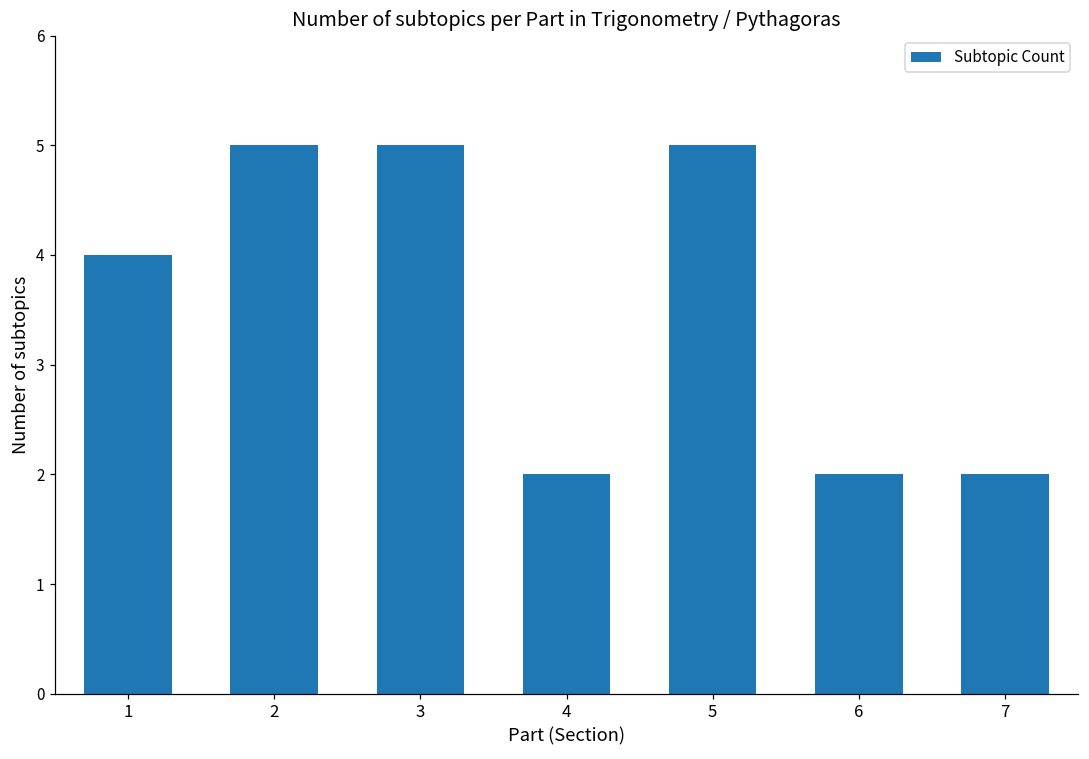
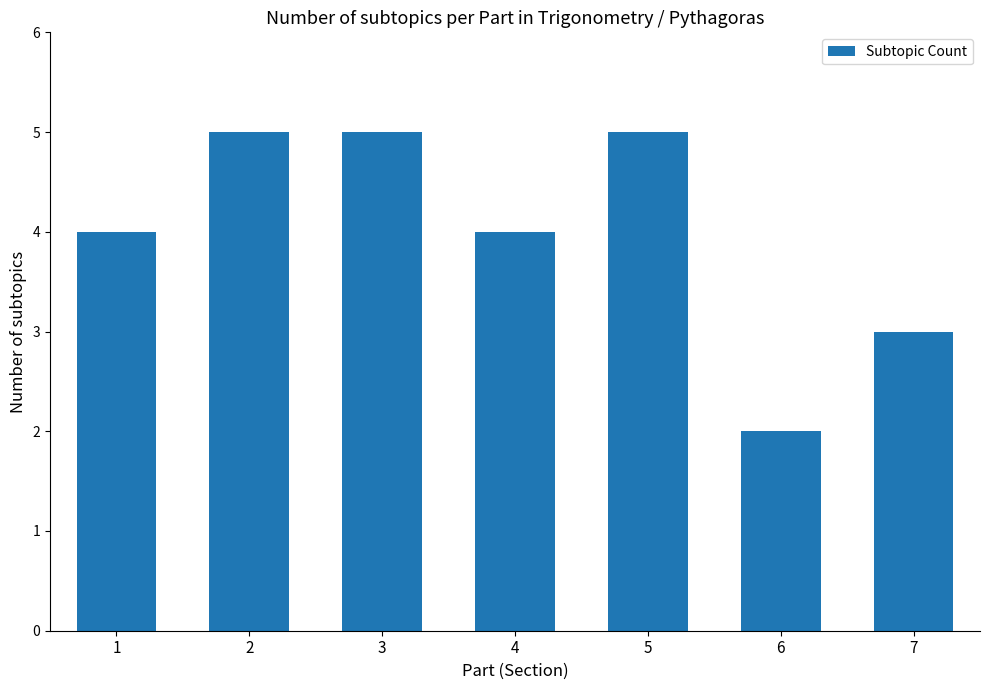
4: 2 -> 4
7: 2 -> 3
